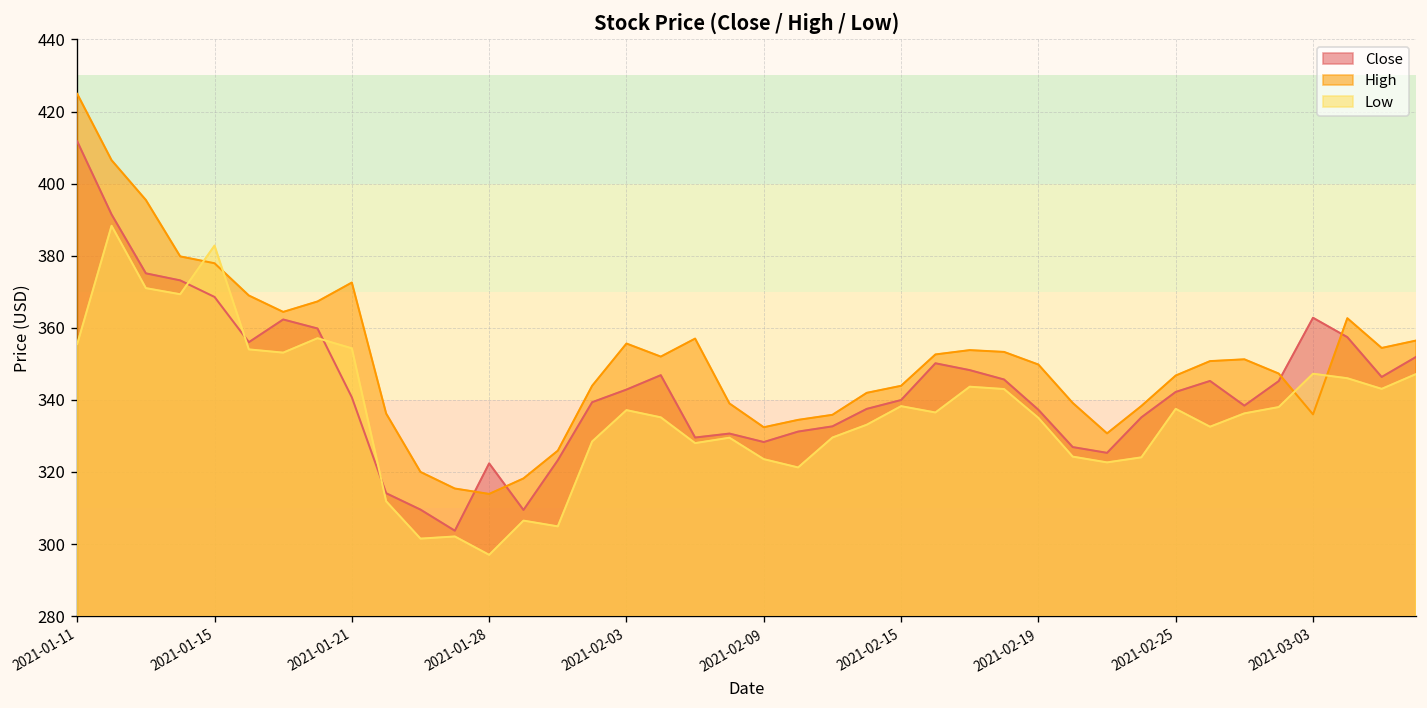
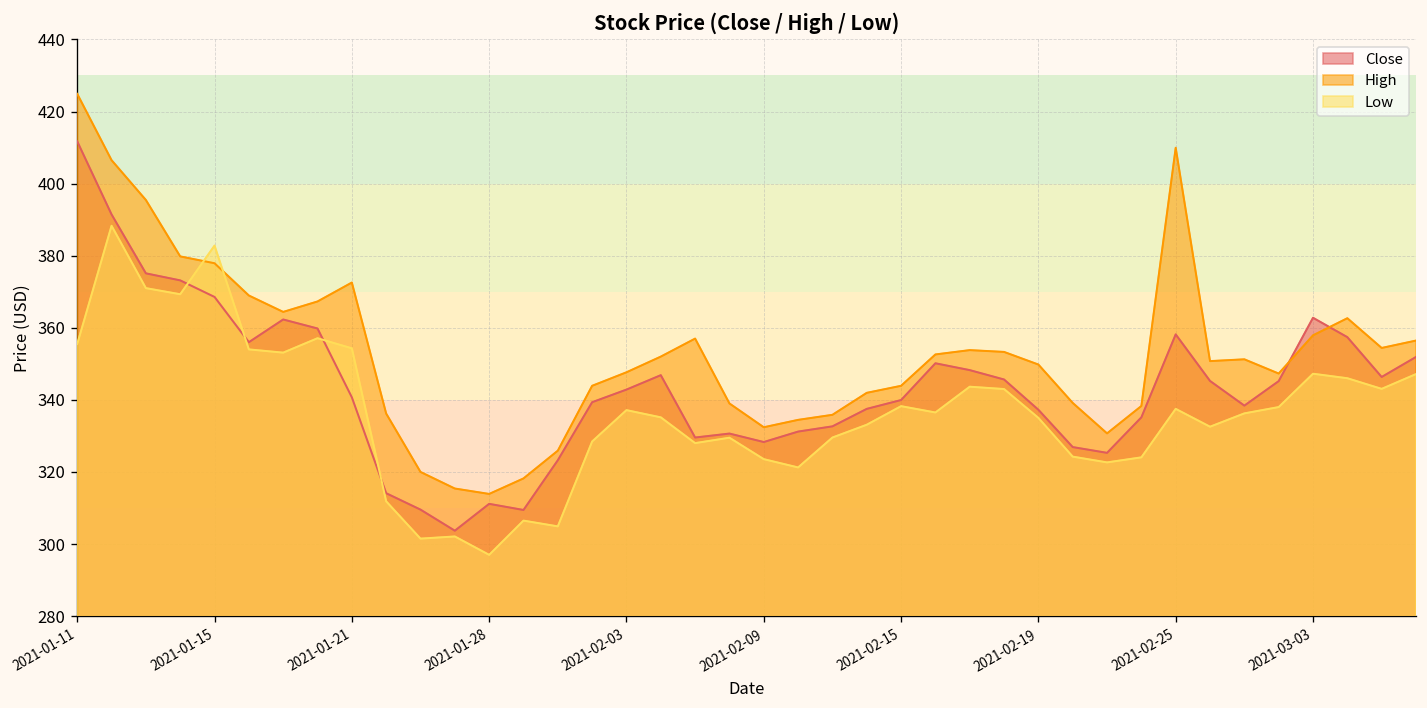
Close, 2021-01-28: 322 -> 311
High, 2021-02-03: 356 -> 348
Close, 2021-02-25: 342 -> 358
High, 2021-02-25: 347 -> 410
High, 2021-03-03: 336 -> 358
